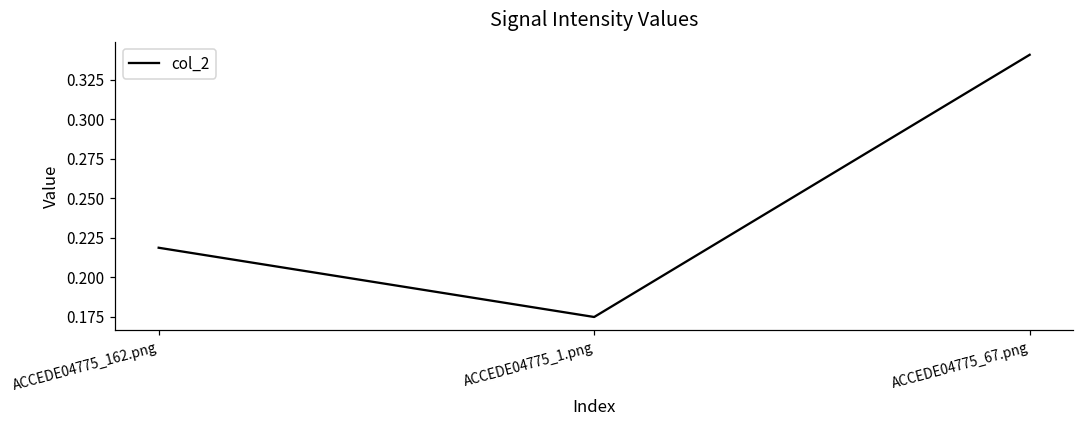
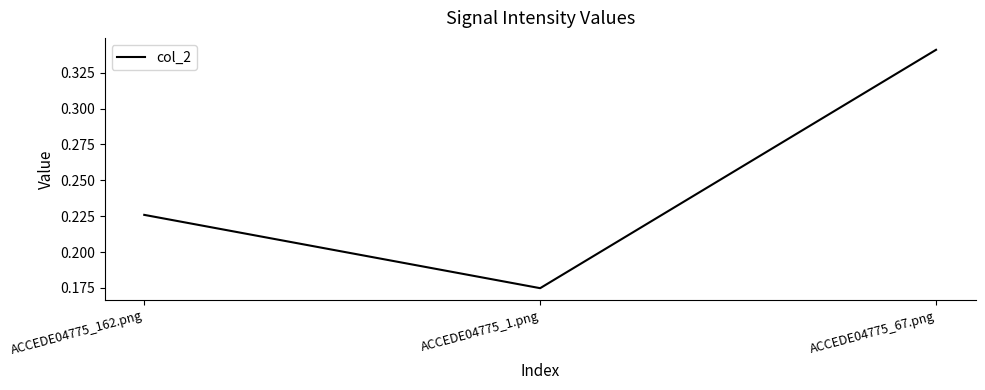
ACCEDE04775_162.png: 0.219 -> 0.226
